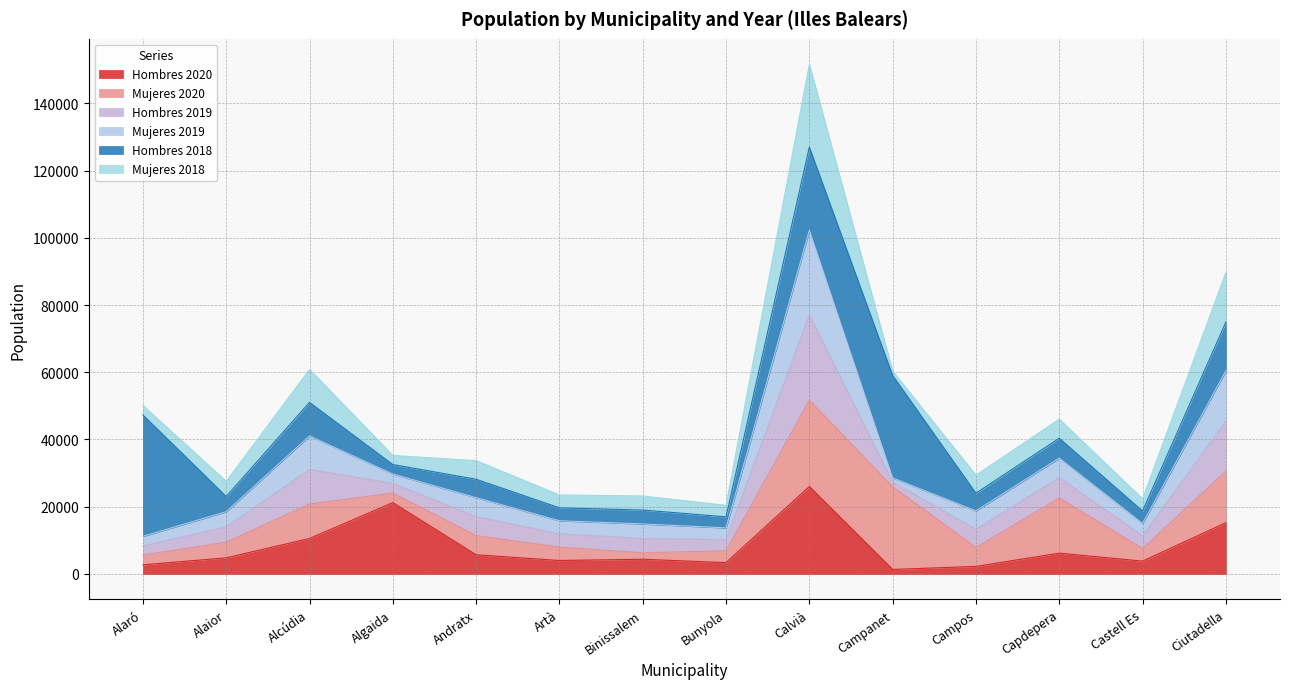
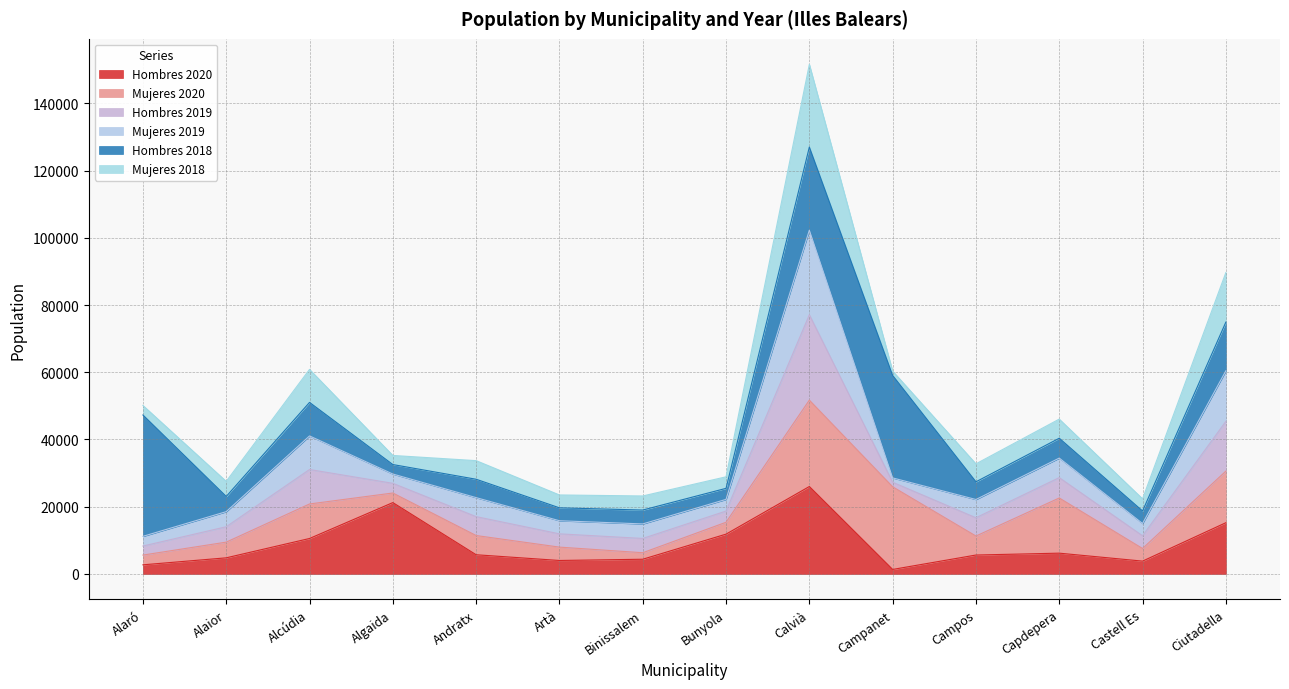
Hombres 2020, Bunyola: 3000 -> 12000
Hombres 2020, Campos: 2000 -> 6000
